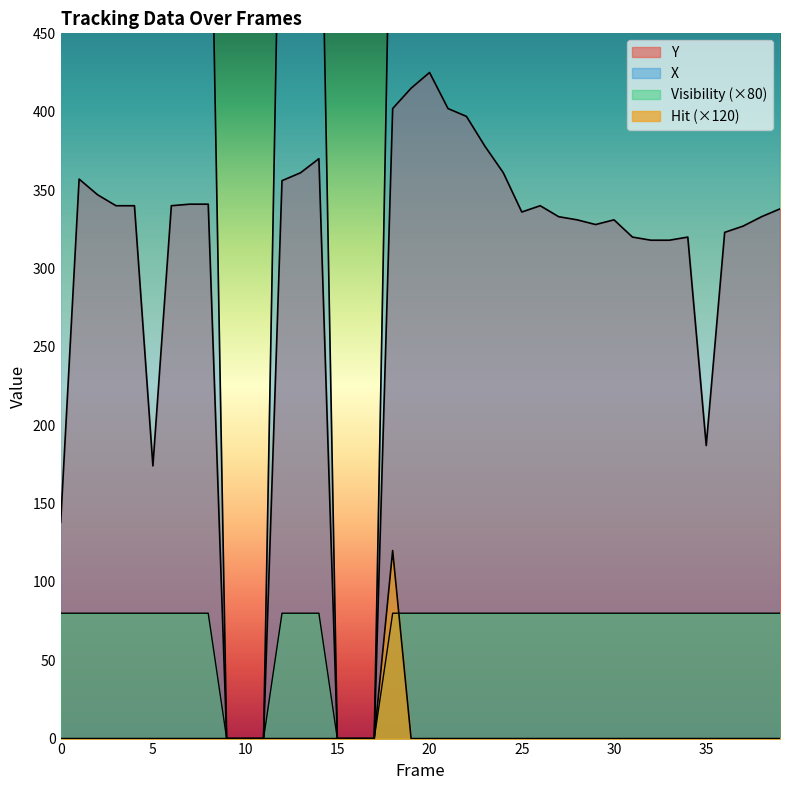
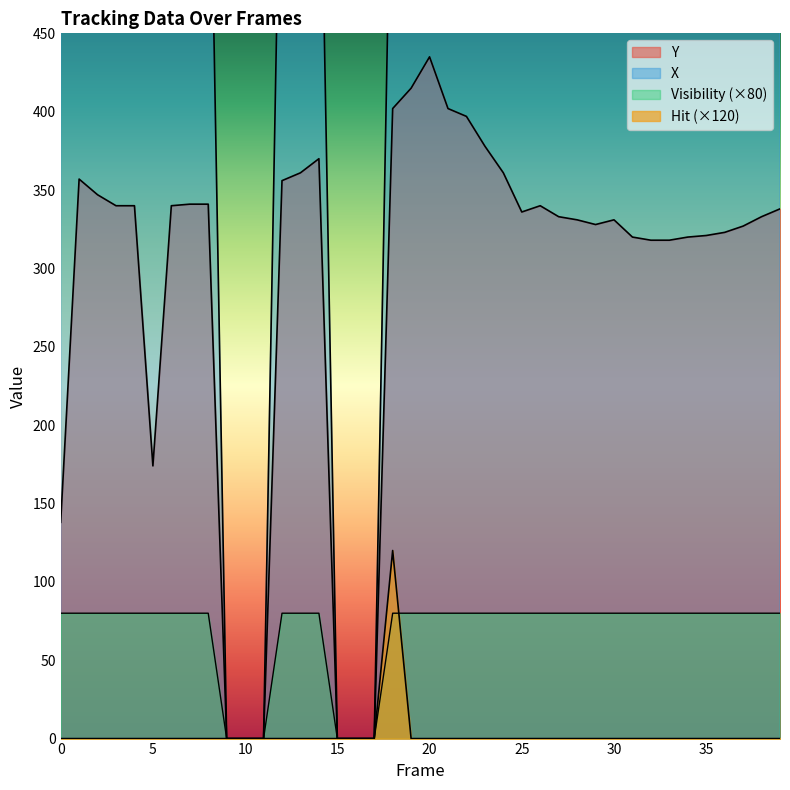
Y, 20: 425 -> 435
Y, 35: 187 -> 321
